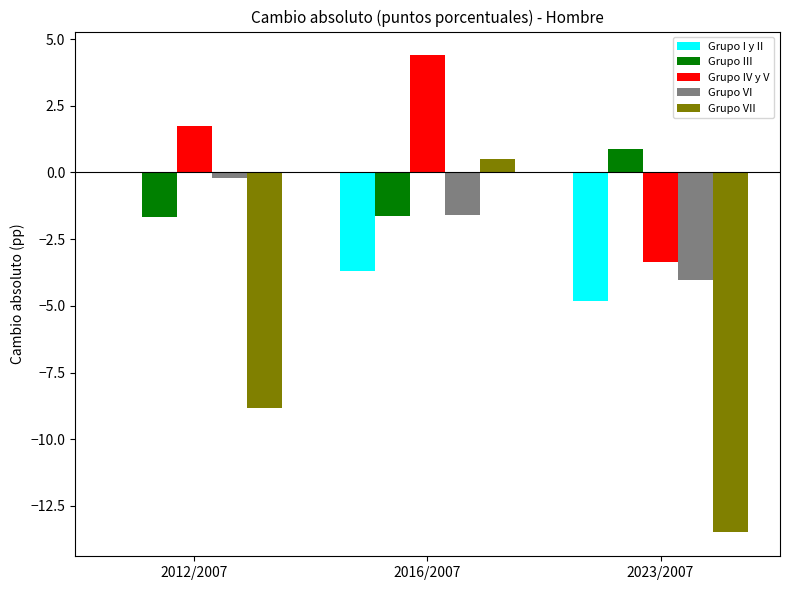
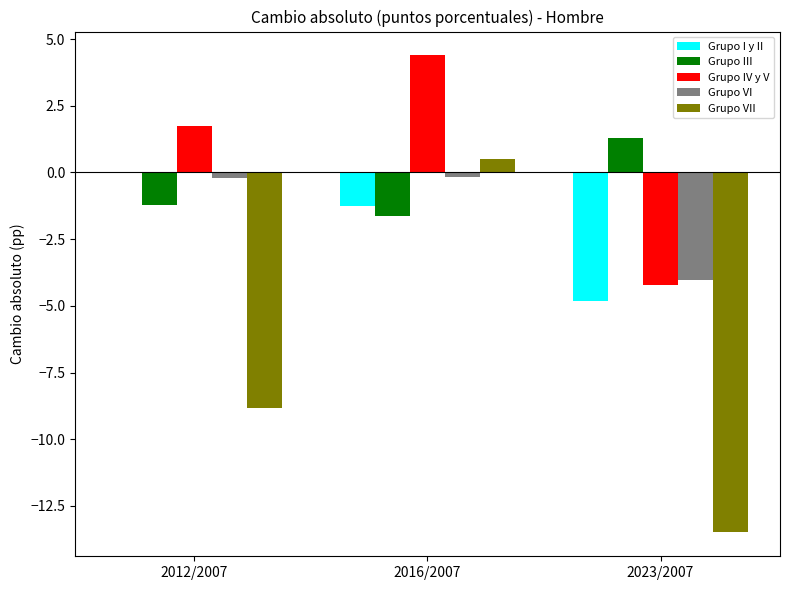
Grupo III, 2012/2007: -1.7 -> -1.2
Grupo I y II, 2016/2007: -3.7 -> -1.3
Grupo VI, 2016/2007: -1.6 -> -0.2
Grupo III, 2023/2007: 0.9 -> 1.3
Grupo IV y V, 2023/2007: -3.4 -> -4.2
